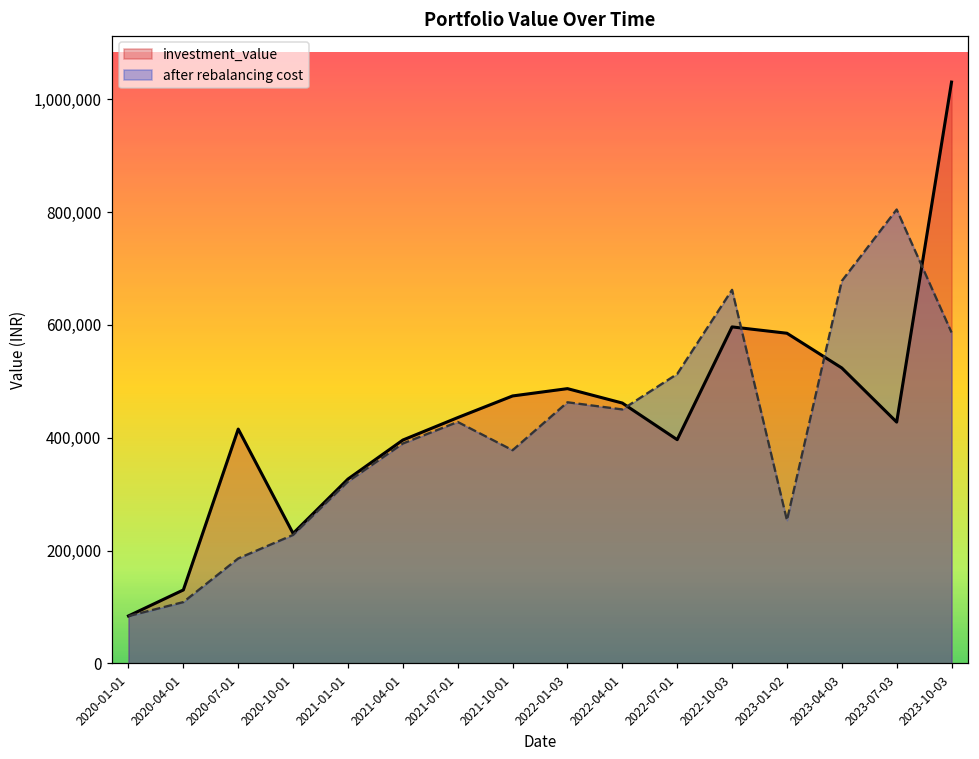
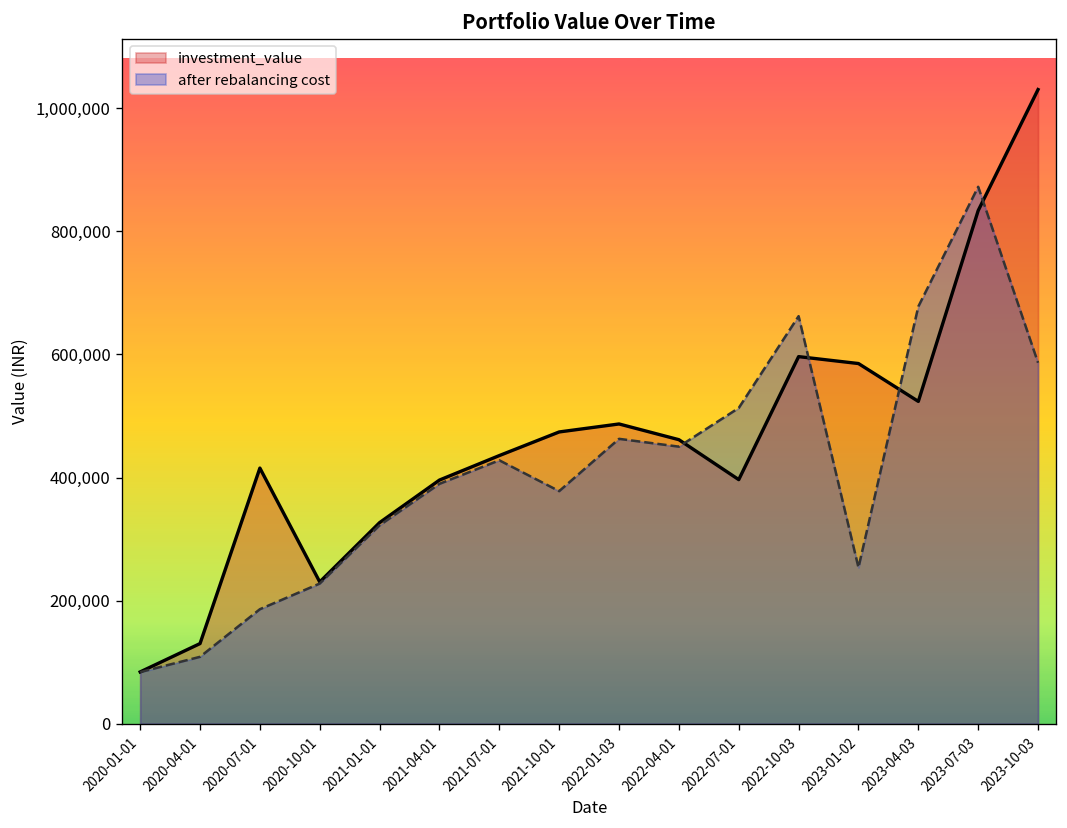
investment_value, 2023-07-03: 430,000 -> 830,000
after rebalancing cost, 2023-07-03: 800,000 -> 870,000
